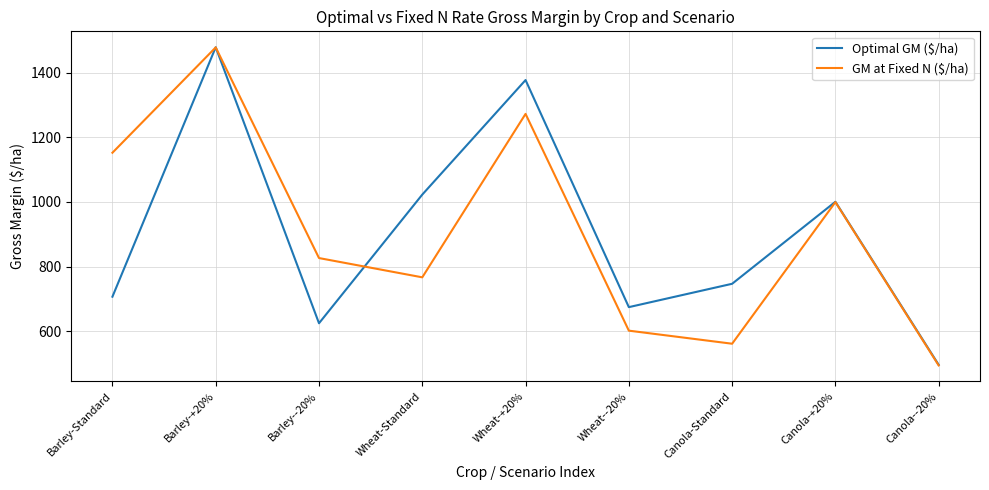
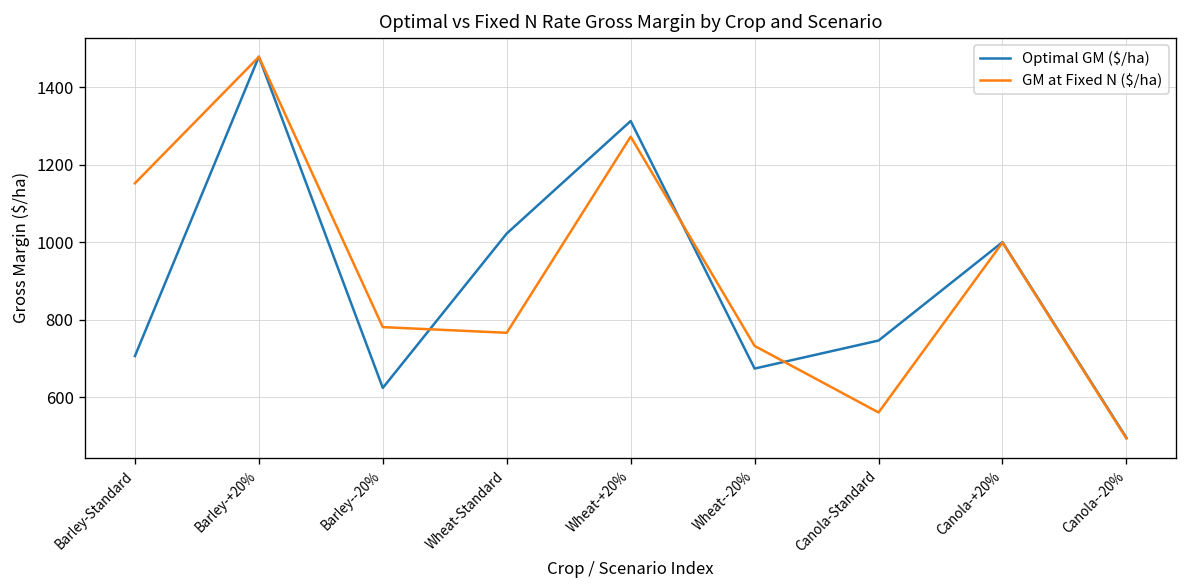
GM at Fixed N ($/ha), Barley--20%: 830 -> 780
Optimal GM ($/ha), Wheat-+20%: 1380 -> 1310
GM at Fixed N ($/ha), Wheat--20%: 600 -> 730
